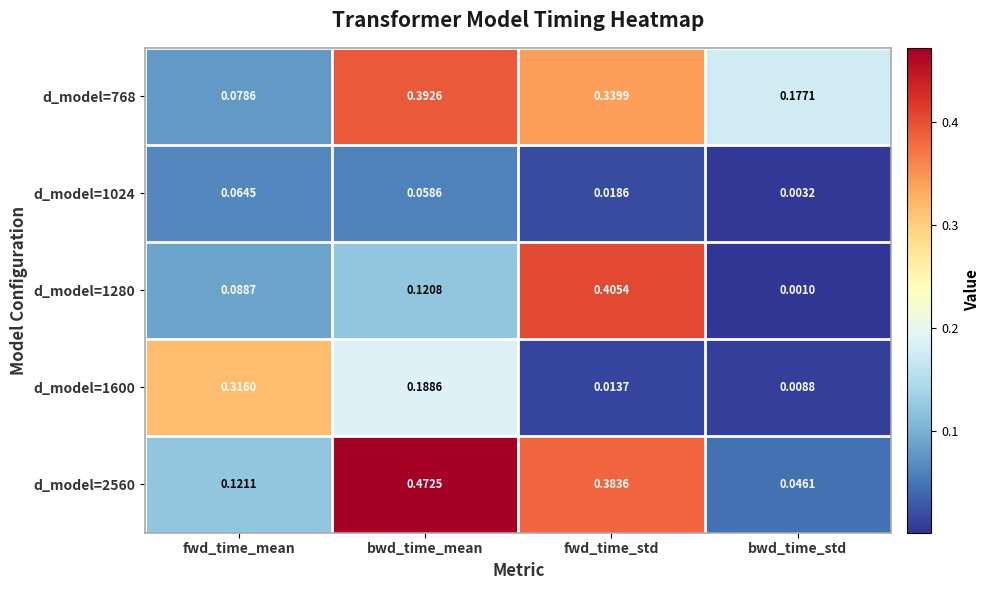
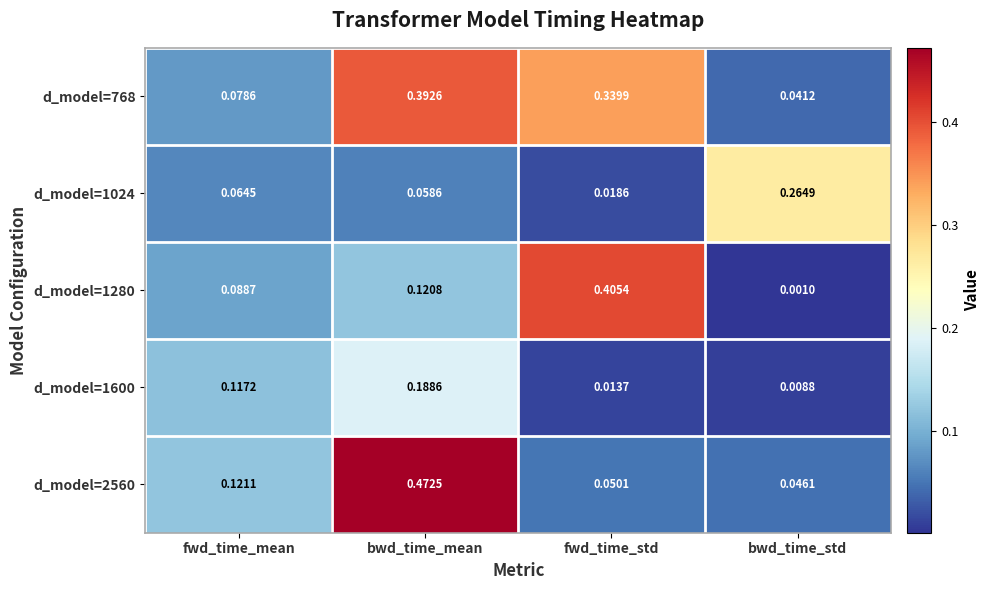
d_model=768, bwd_time_std: 0.1771 -> 0.0412
d_model=1024, bwd_time_std: 0.0032 -> 0.2649
d_model=1600, fwd_time_mean: 0.3160 -> 0.1172
d_model=2560, fwd_time_std: 0.3836 -> 0.0501
